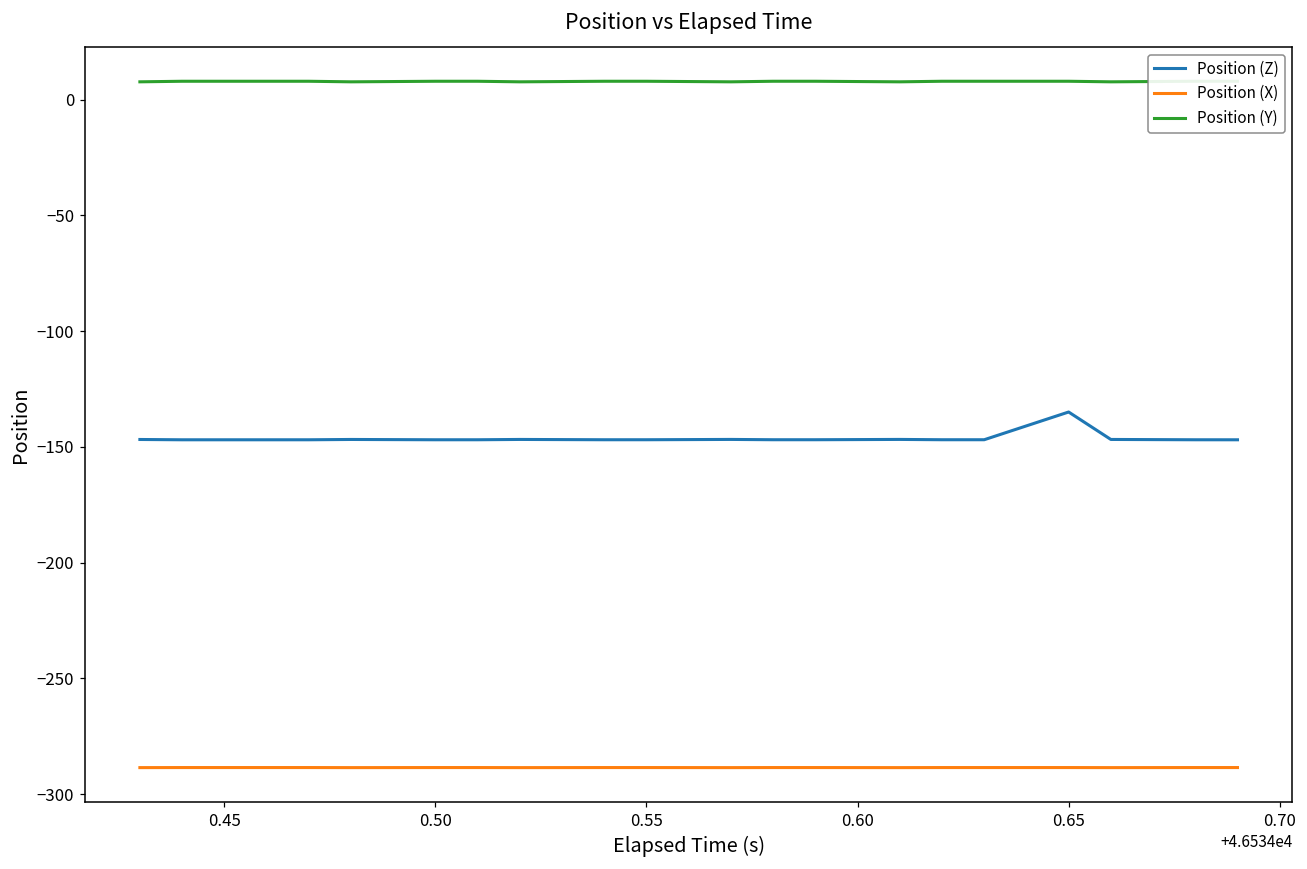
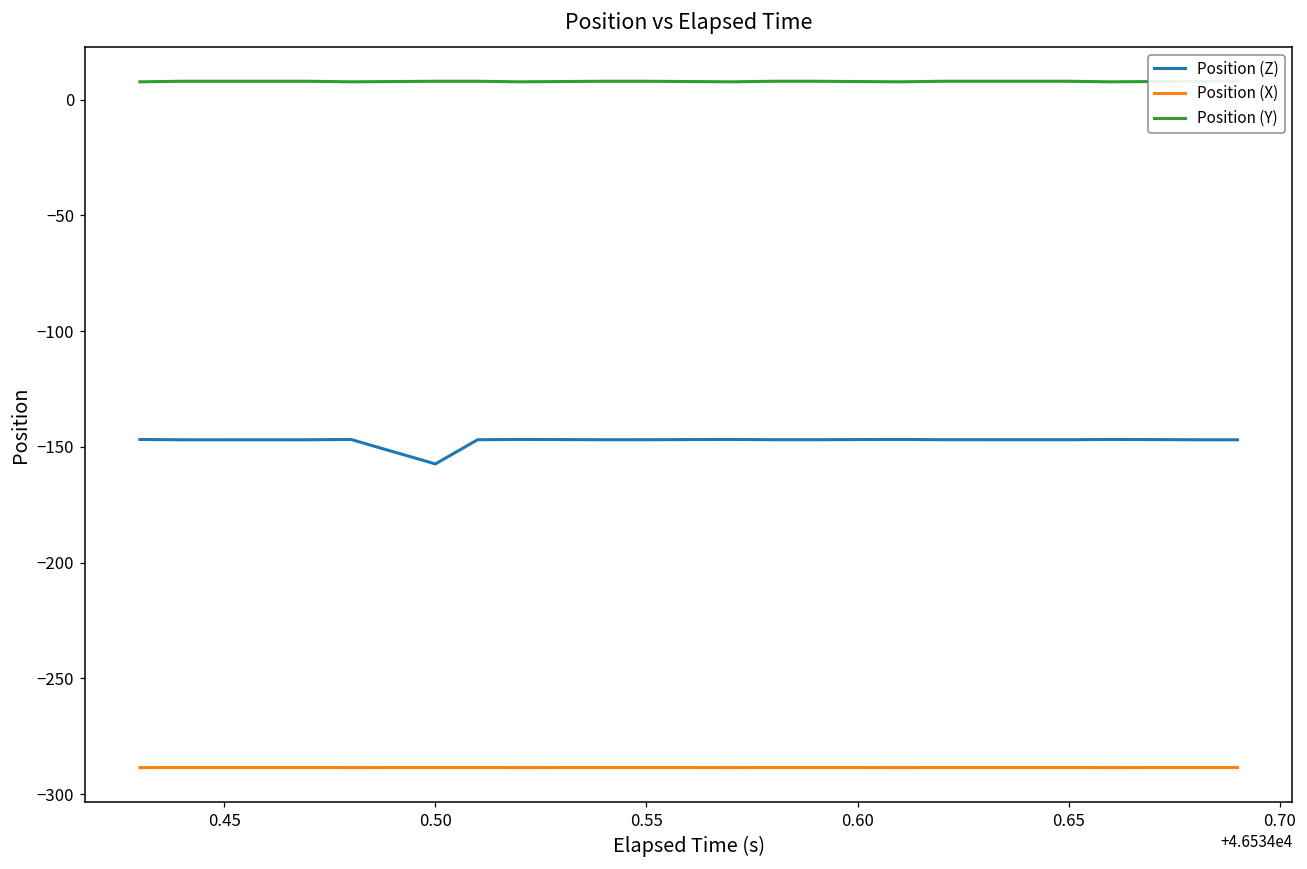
Position (Z), 0.50: -147 -> -157
Position (Z), 0.65: -135 -> -147
